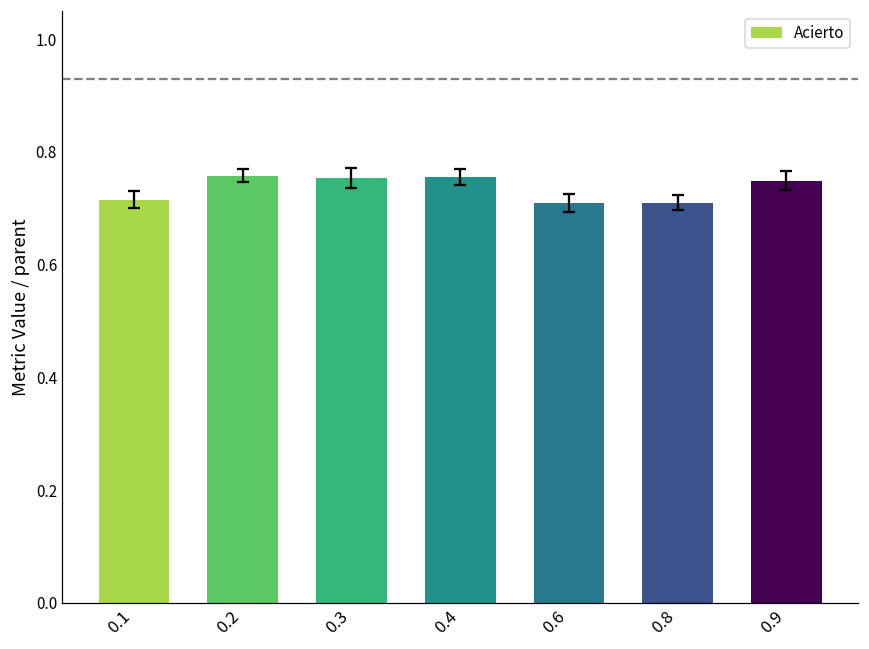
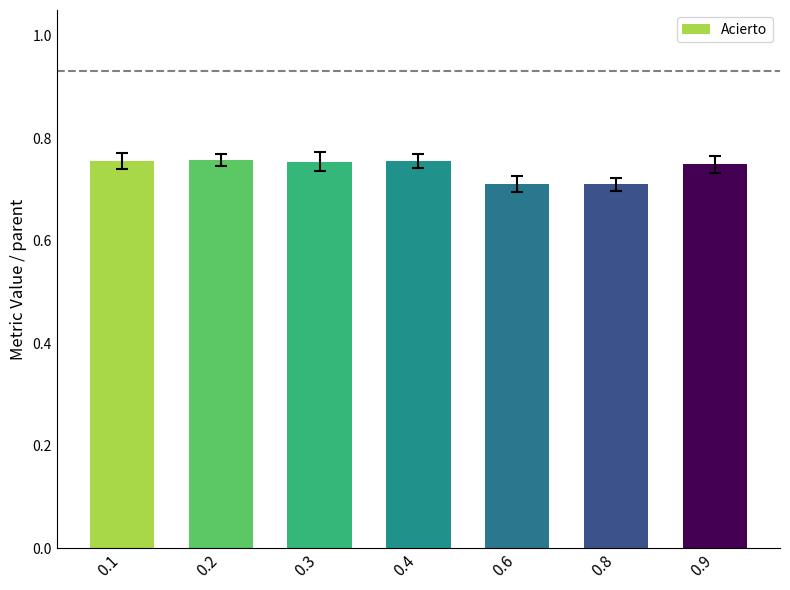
Acierto, 0.1: 0.72 -> 0.76
